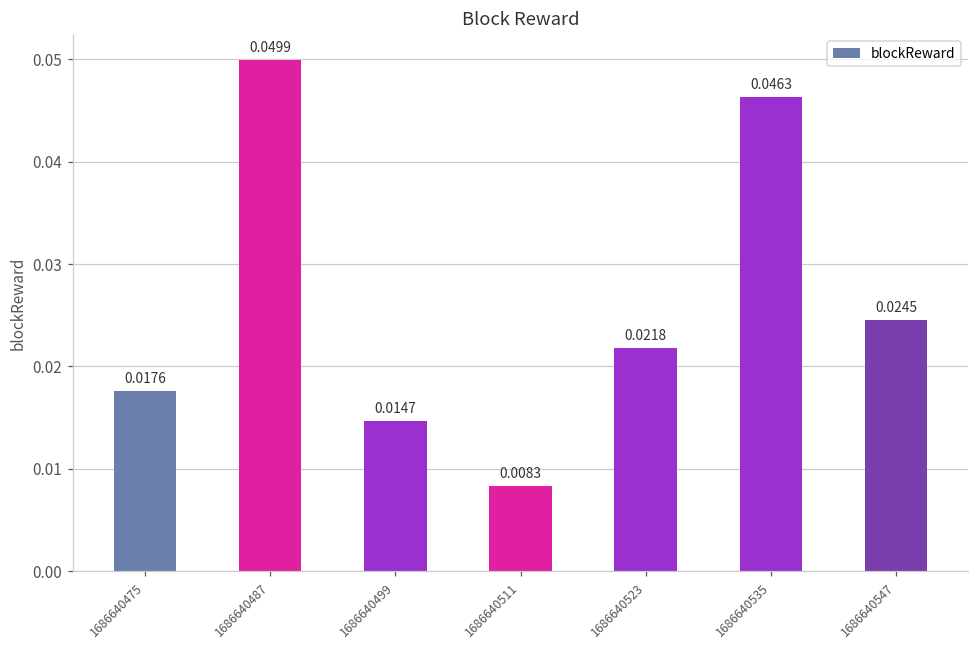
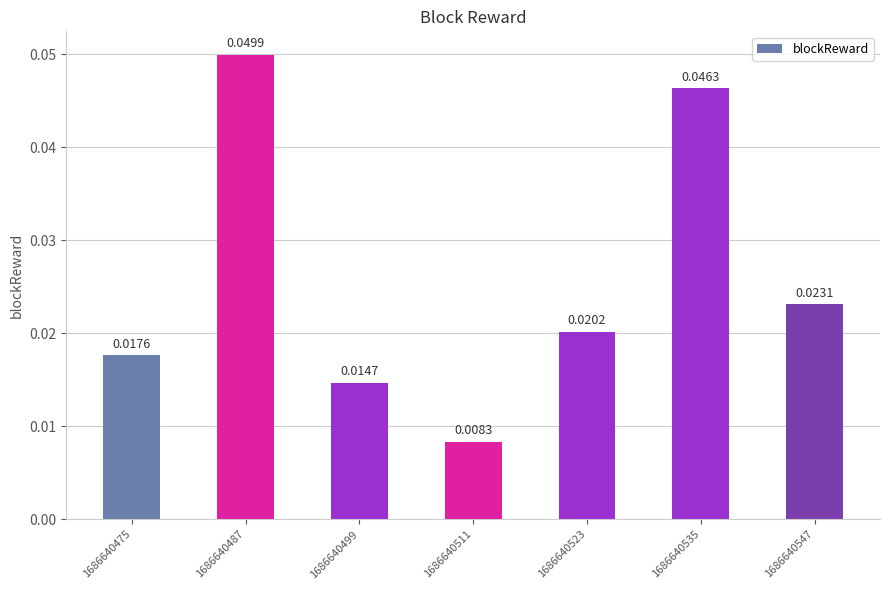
1686640523: 0.0218 -> 0.0202
1686640547: 0.0245 -> 0.0231
